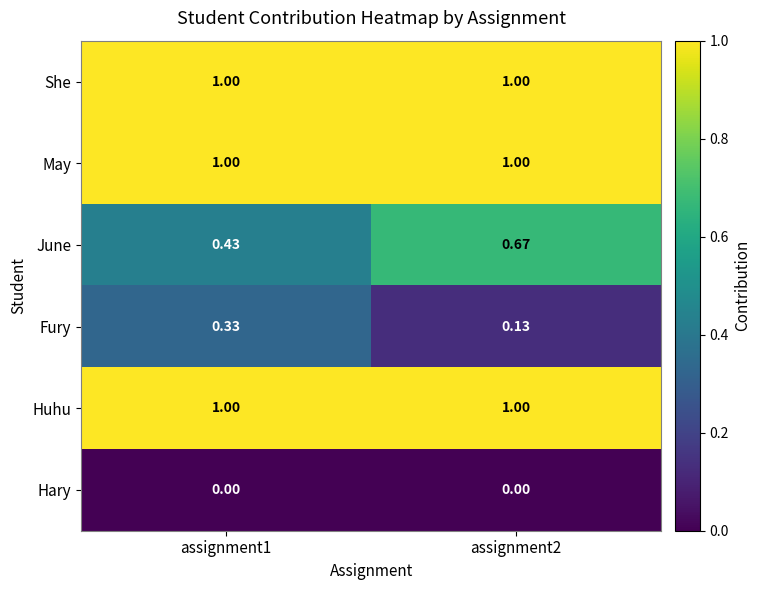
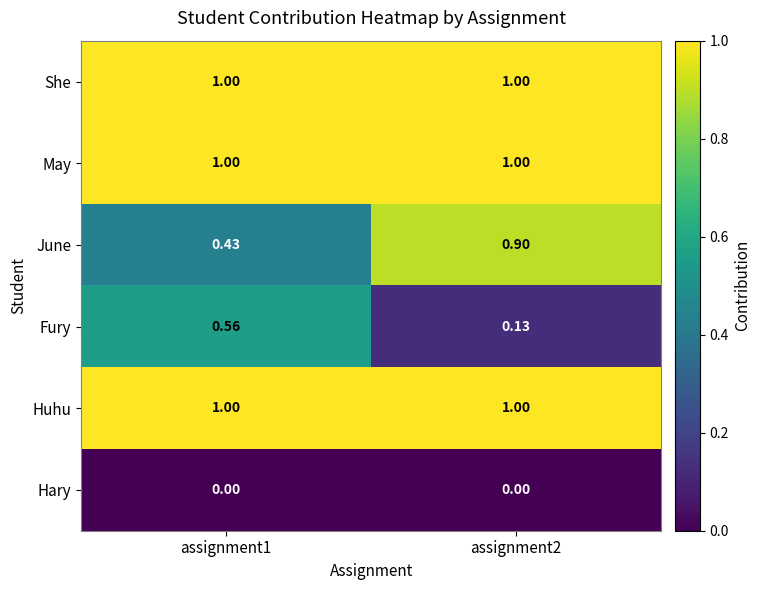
June, assignment2: 0.67 -> 0.90
Fury, assignment1: 0.33 -> 0.56
